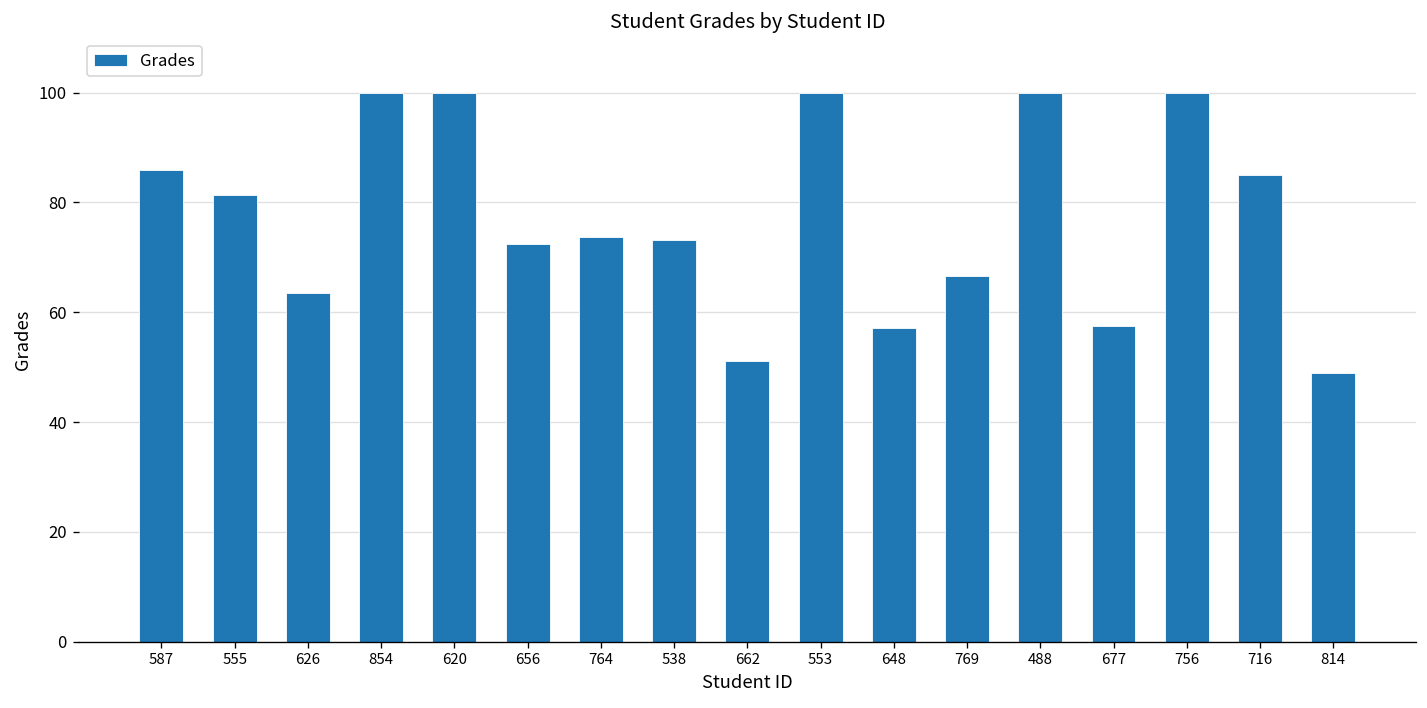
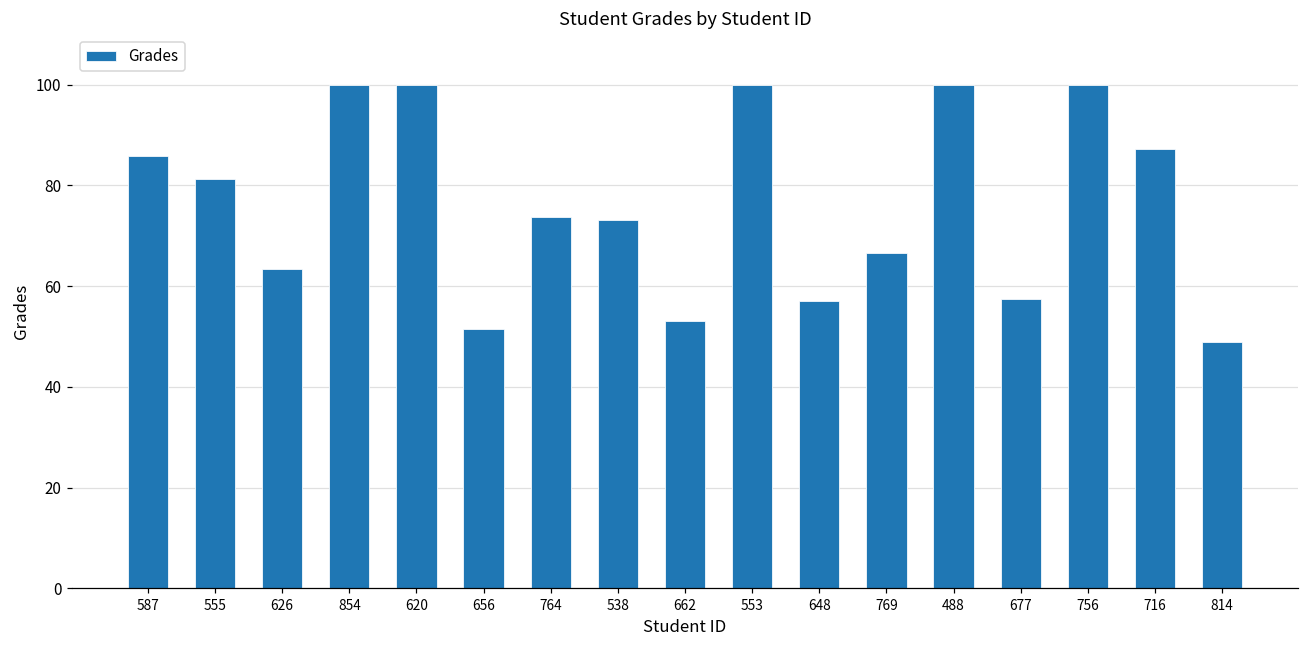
656: 72 -> 51
662: 51 -> 53
716: 85 -> 87
